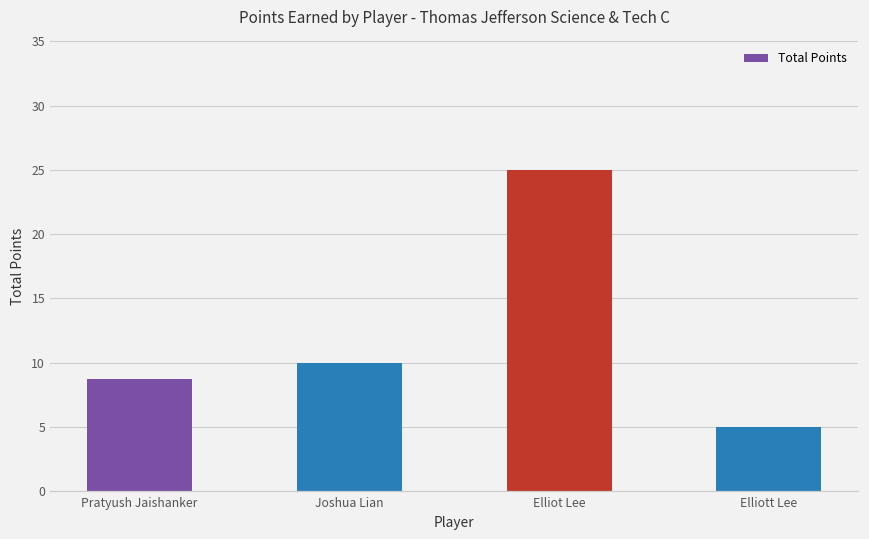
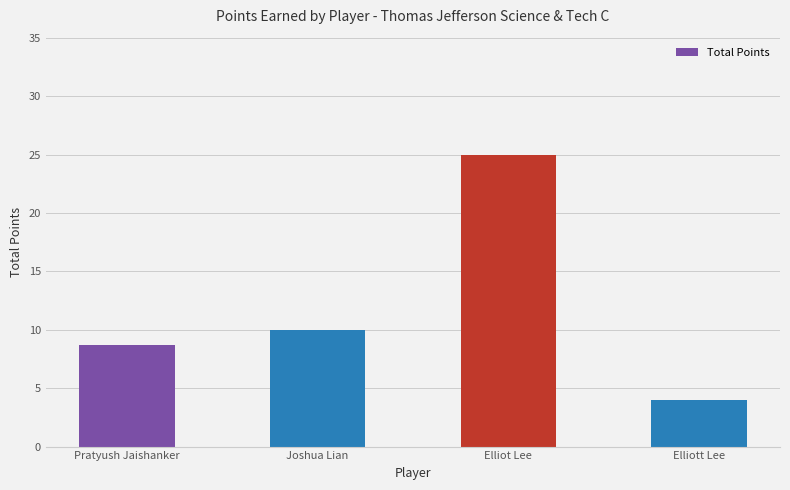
Elliott Lee: 5 -> 4
